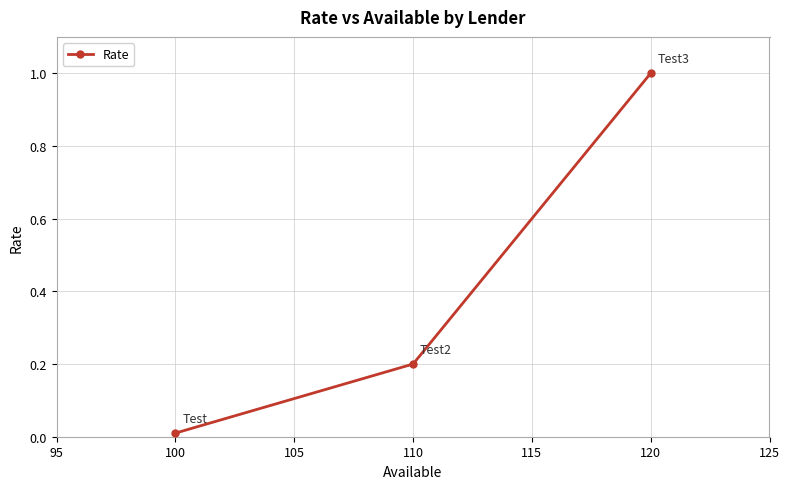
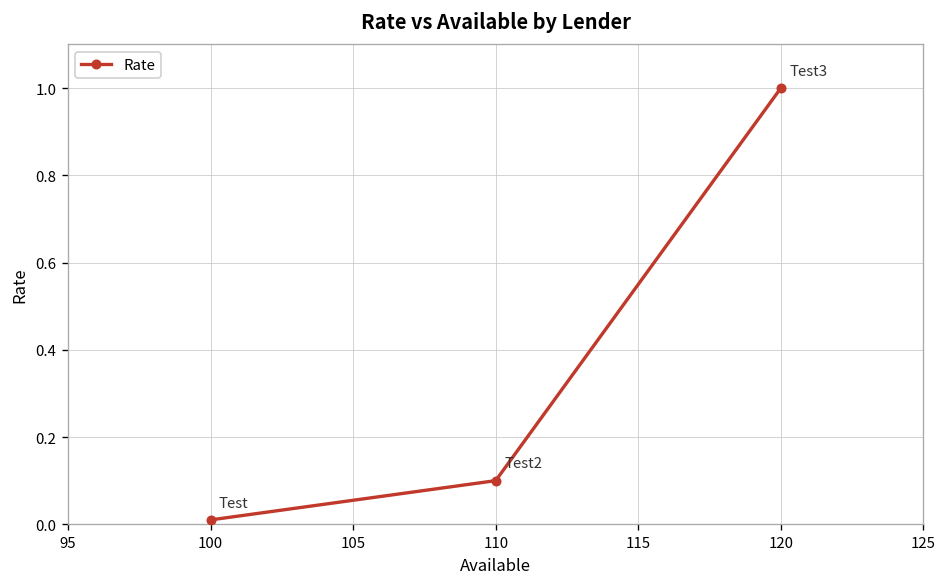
110: 0.2 -> 0.1
